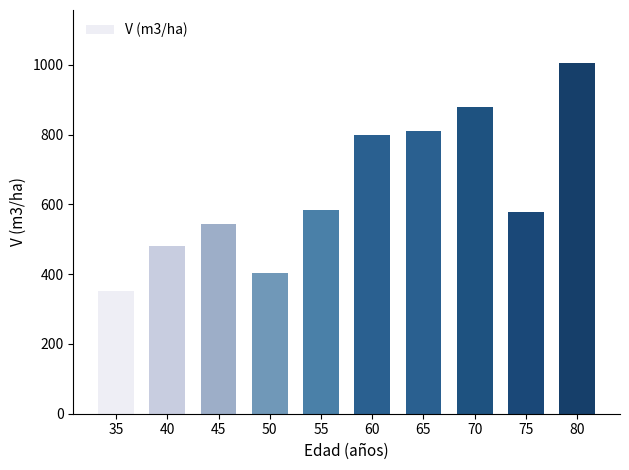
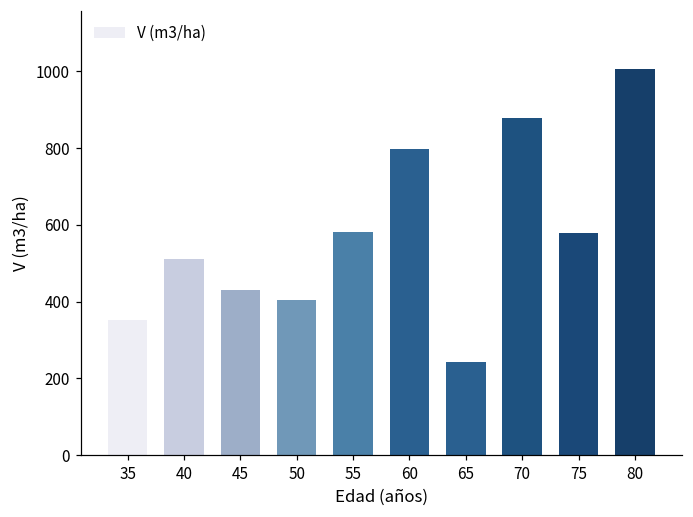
40: 480 -> 510
45: 550 -> 430
65: 810 -> 240
